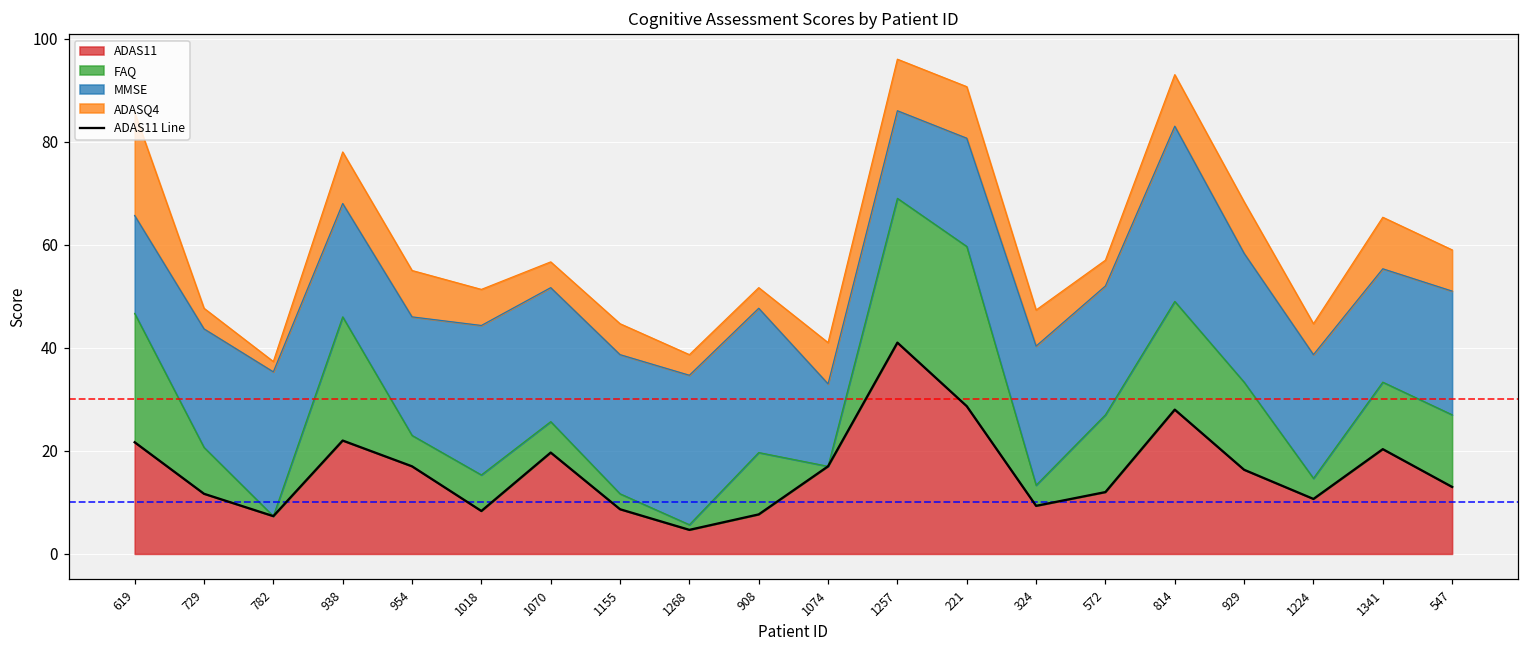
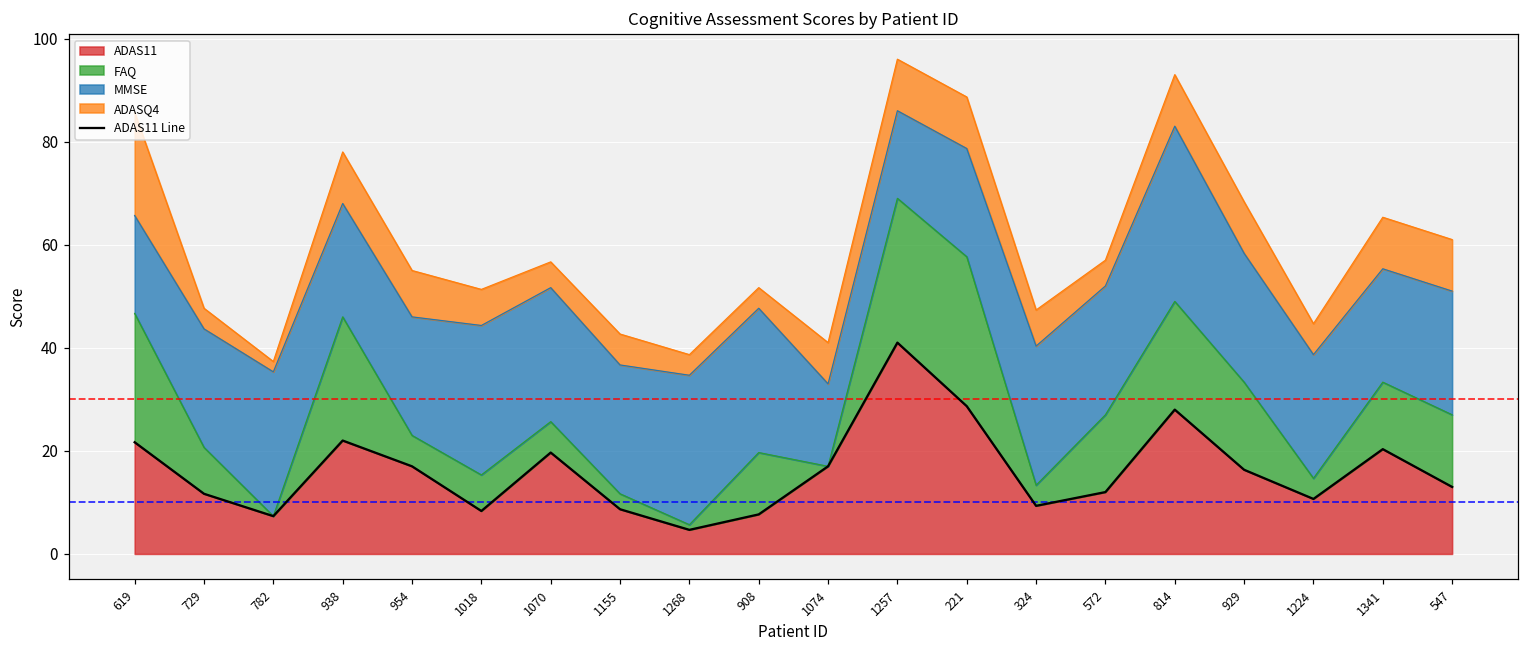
MMSE, 1155: 27 -> 25
FAQ, 221: 31 -> 29
ADASQ4, 547: 8 -> 10
